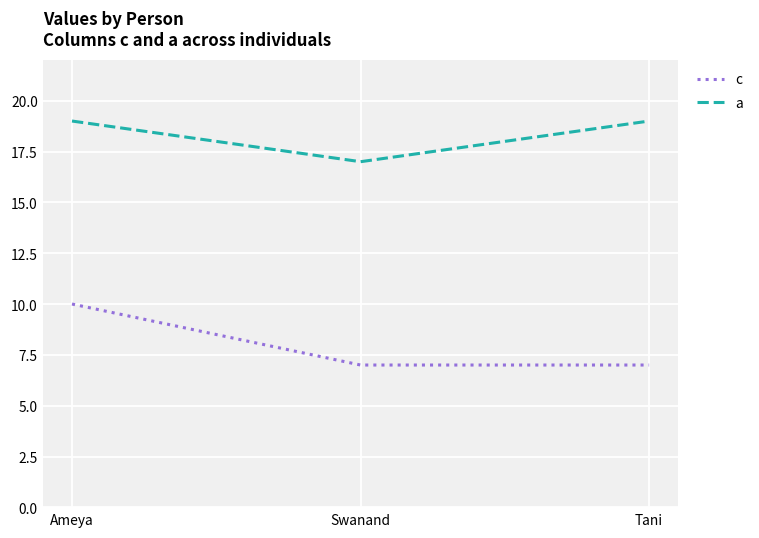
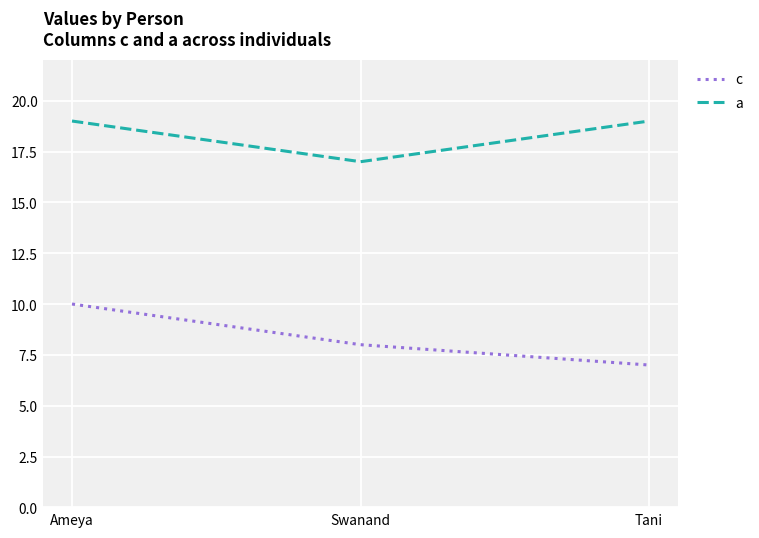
c, Swanand: 7 -> 8
